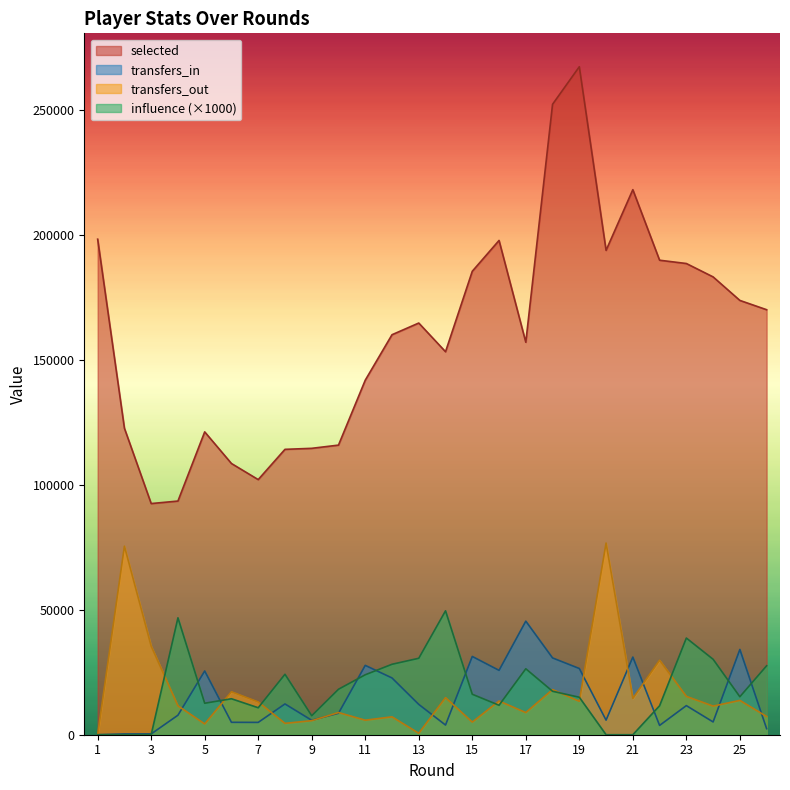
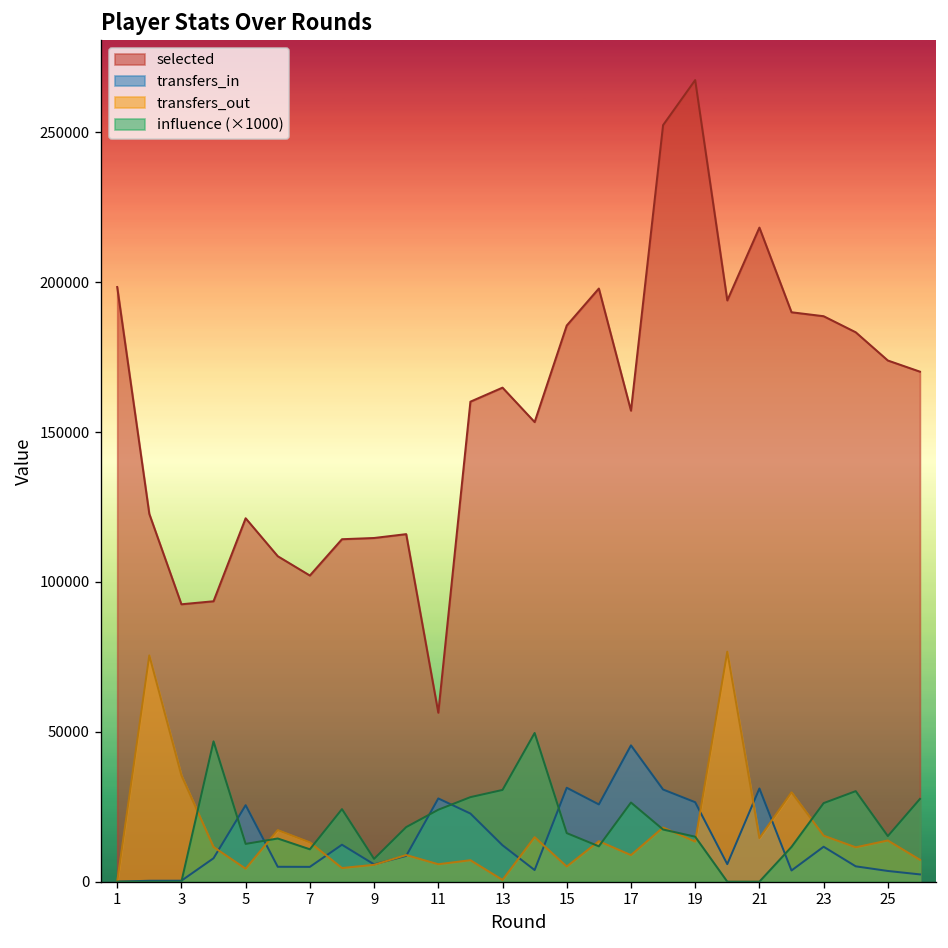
selected, 11: 142000 -> 56000
influence (×1000), 23: 39000 -> 26000
transfers_in, 25: 34000 -> 4000
